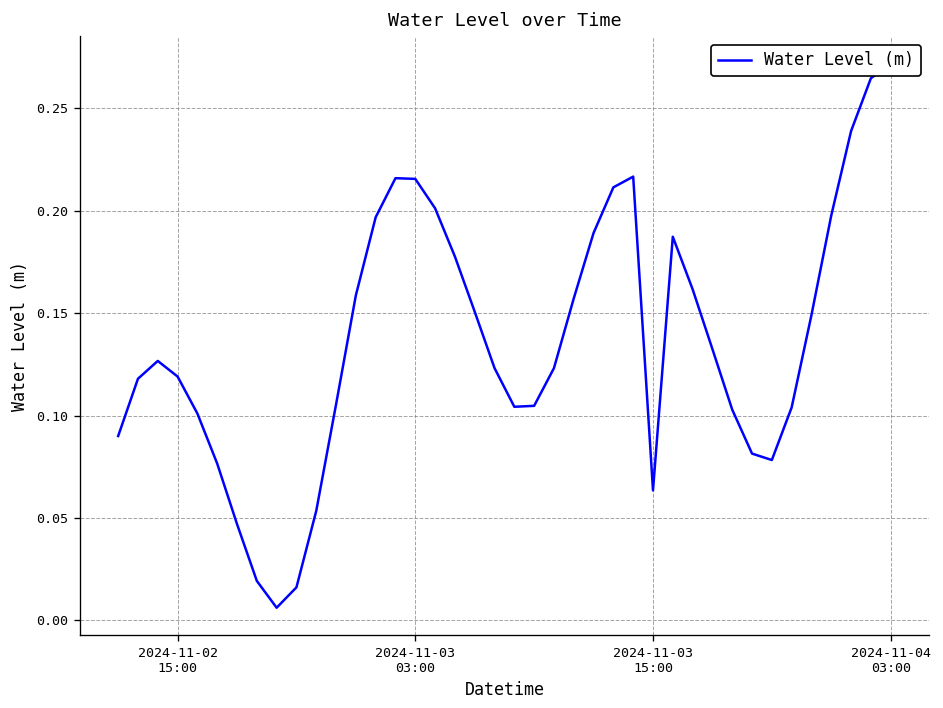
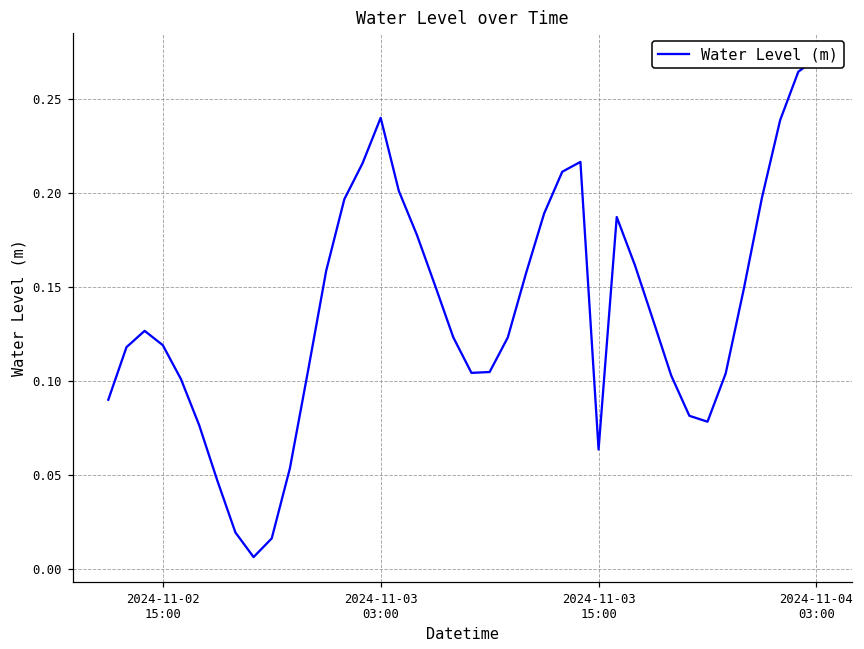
2024-11-03 03:00: 0.216 -> 0.240
